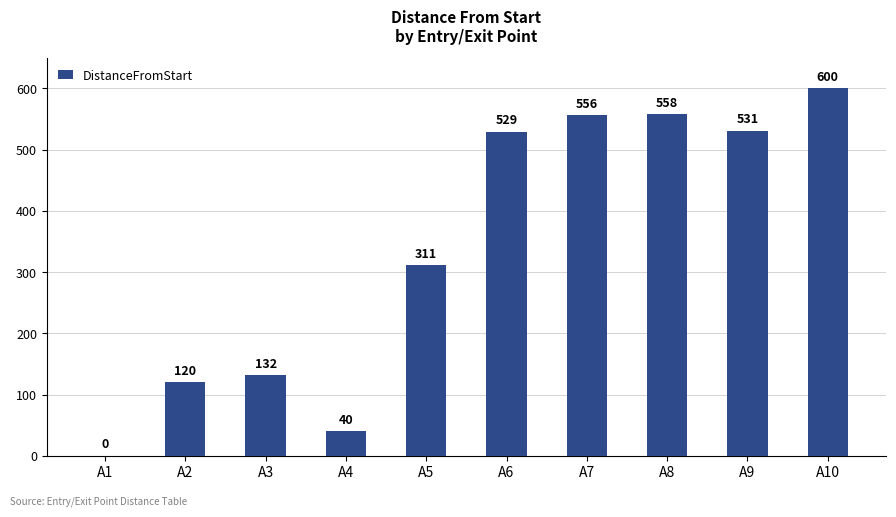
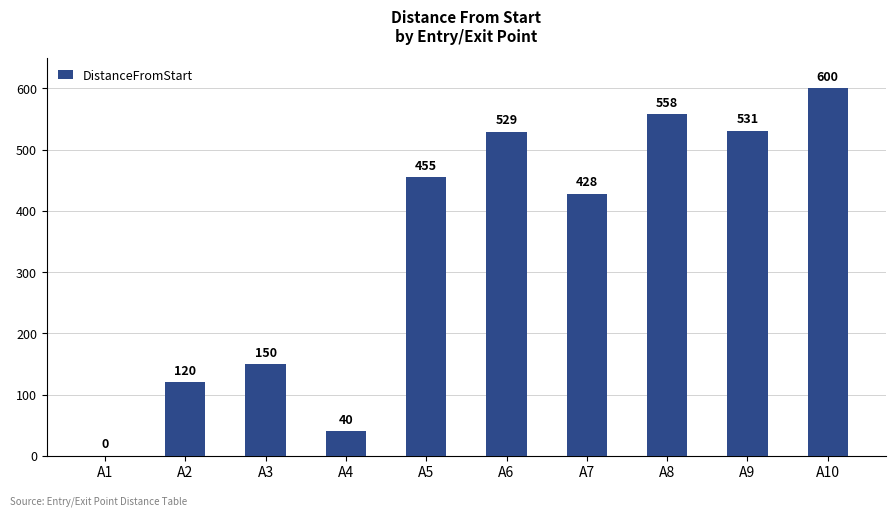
A3: 132 -> 150
A5: 311 -> 455
A7: 556 -> 428
